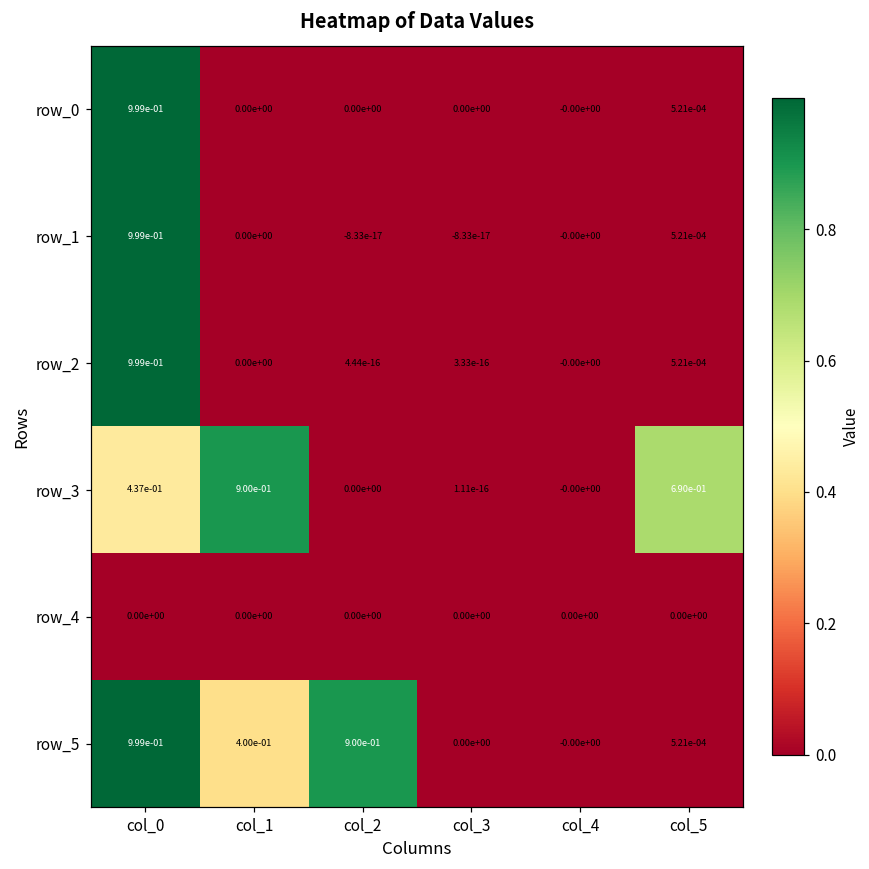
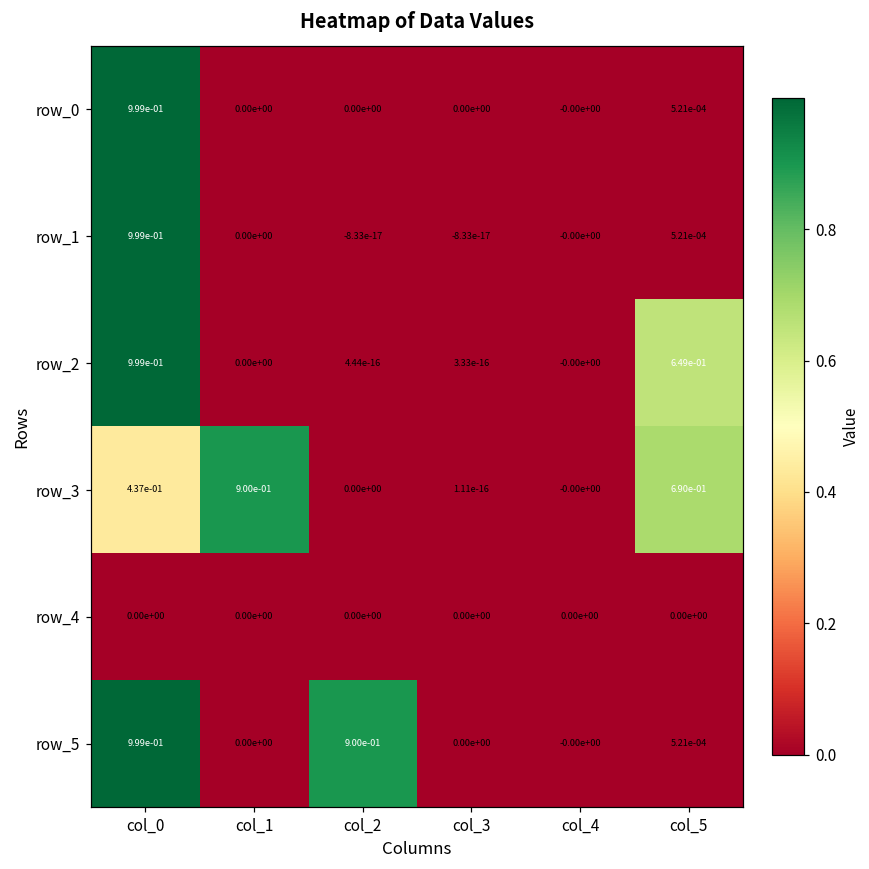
row_2, col_5: 5.21e-04 -> 6.49e-01
row_5, col_1: 4.00e-01 -> 0.00e+00
